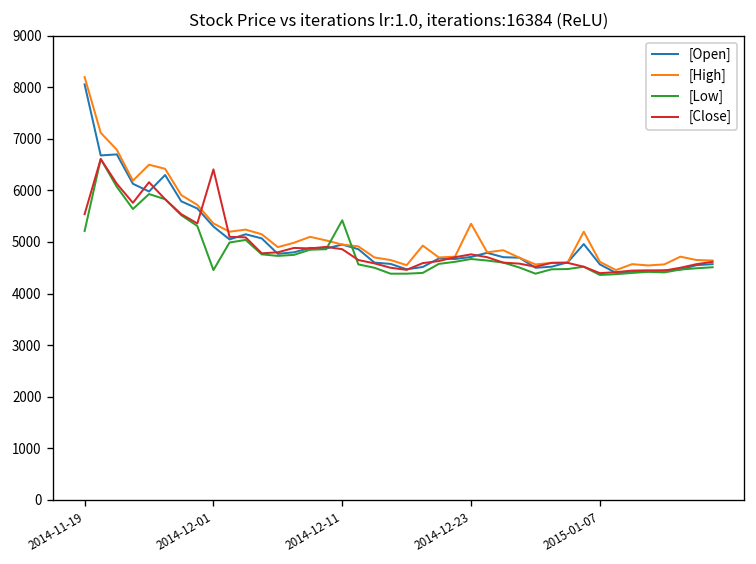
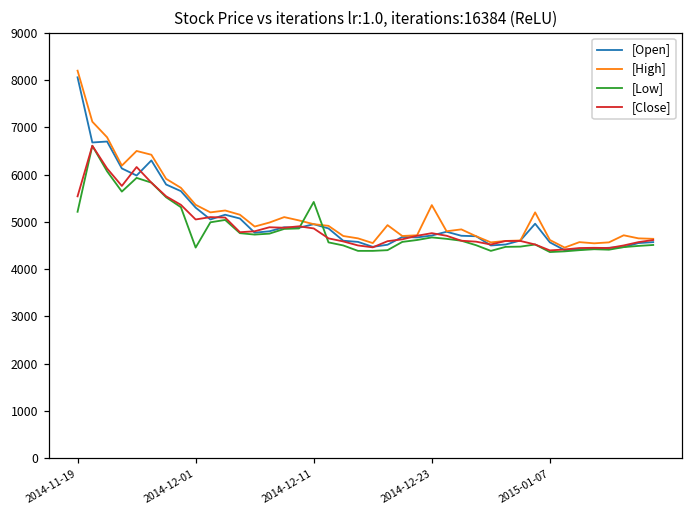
[Close], 2014-12-01: 6400 -> 5100
